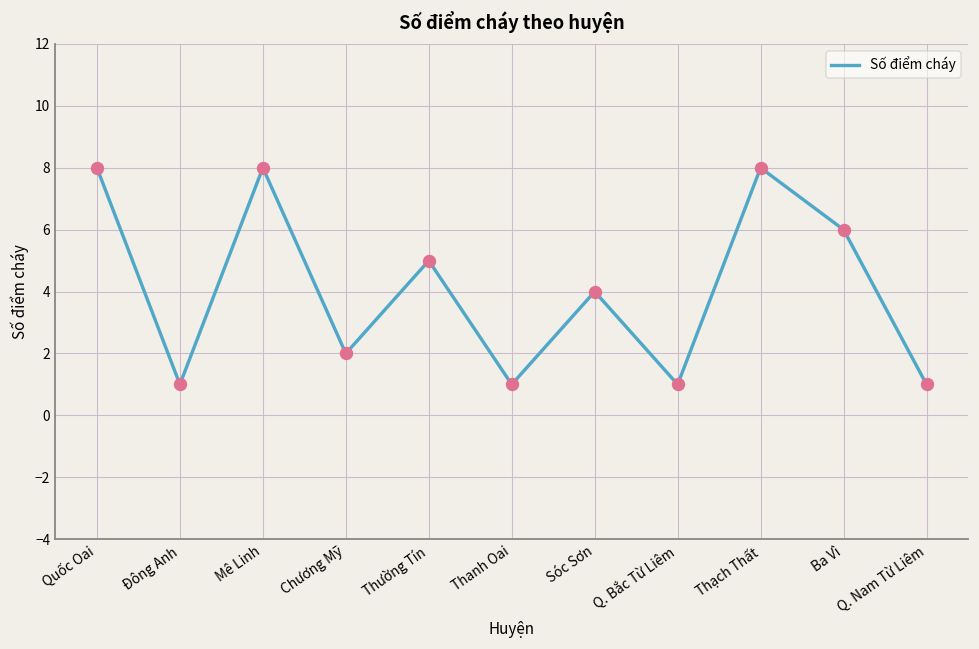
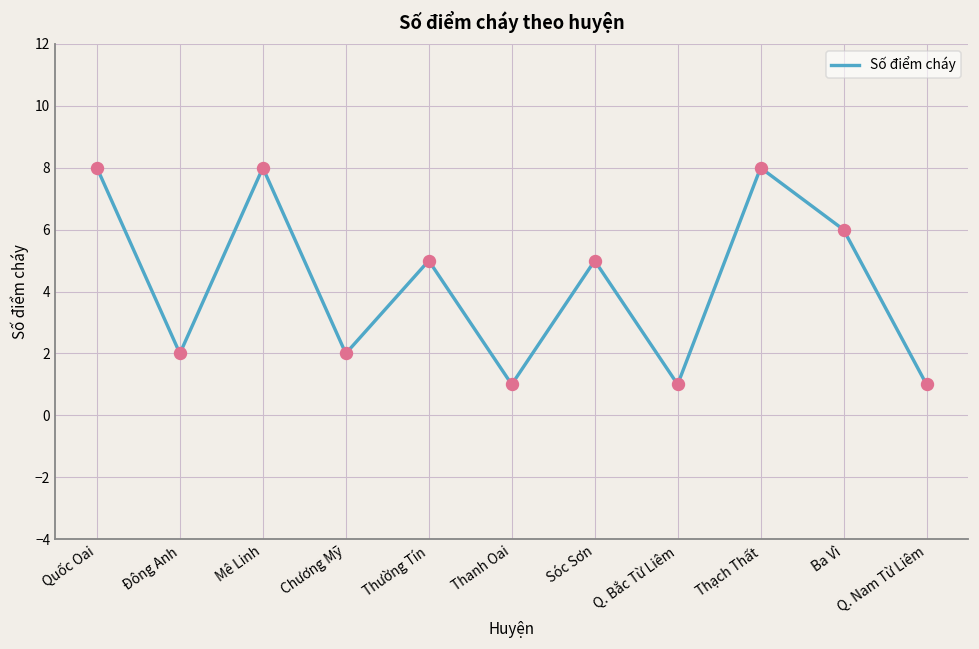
Đông Anh: 1 -> 2
Sóc Sơn: 4 -> 5
